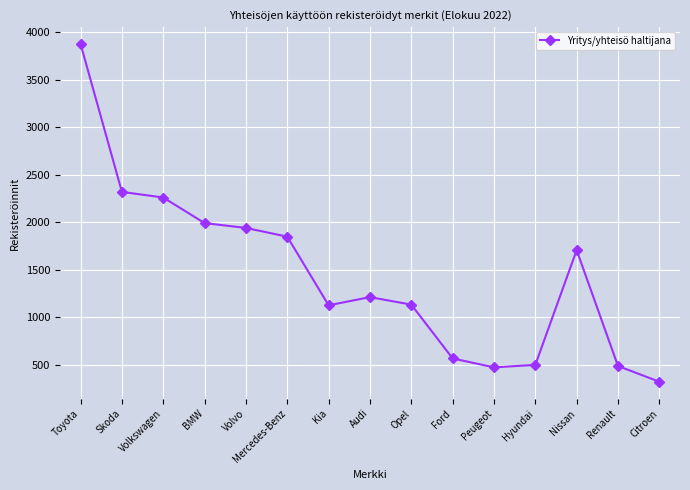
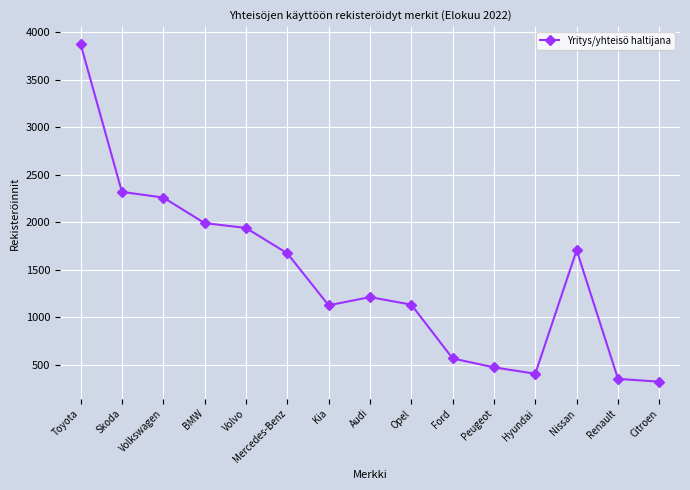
Mercedes-Benz: 1800 -> 1700
Hyundai: 500 -> 400
Renault: 500 -> 400
